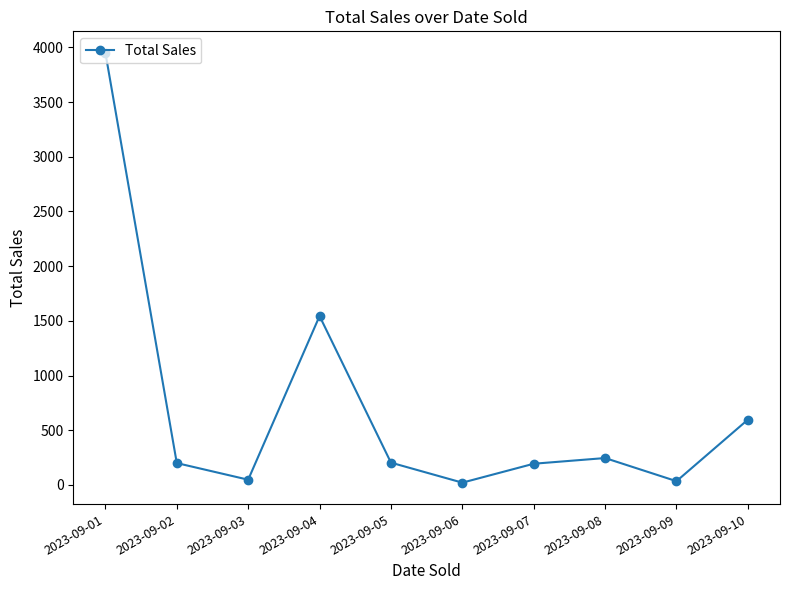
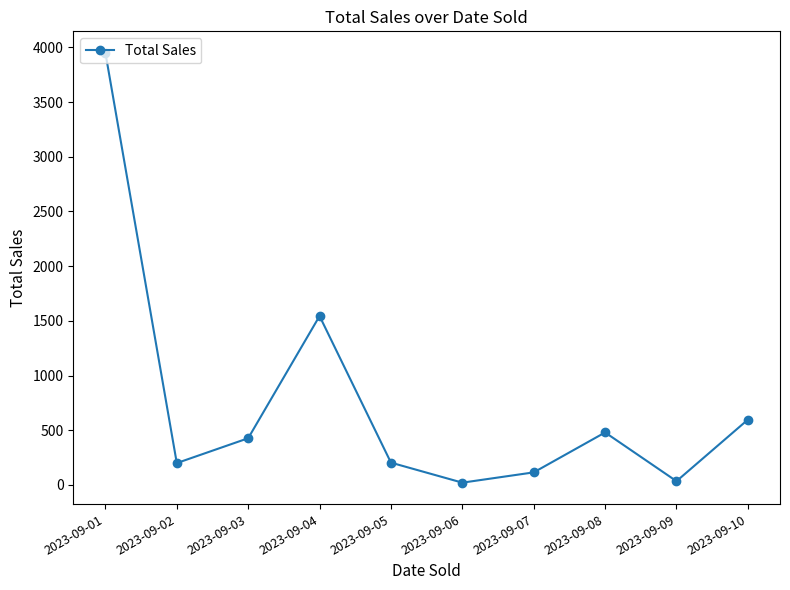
2023-09-03: 50 -> 430
2023-09-07: 190 -> 120
2023-09-08: 250 -> 480
